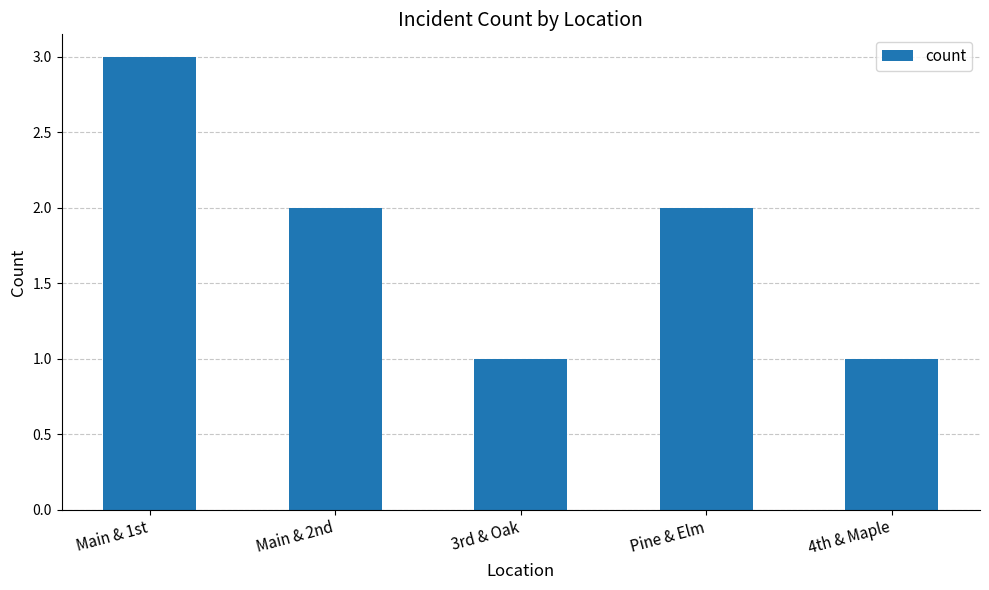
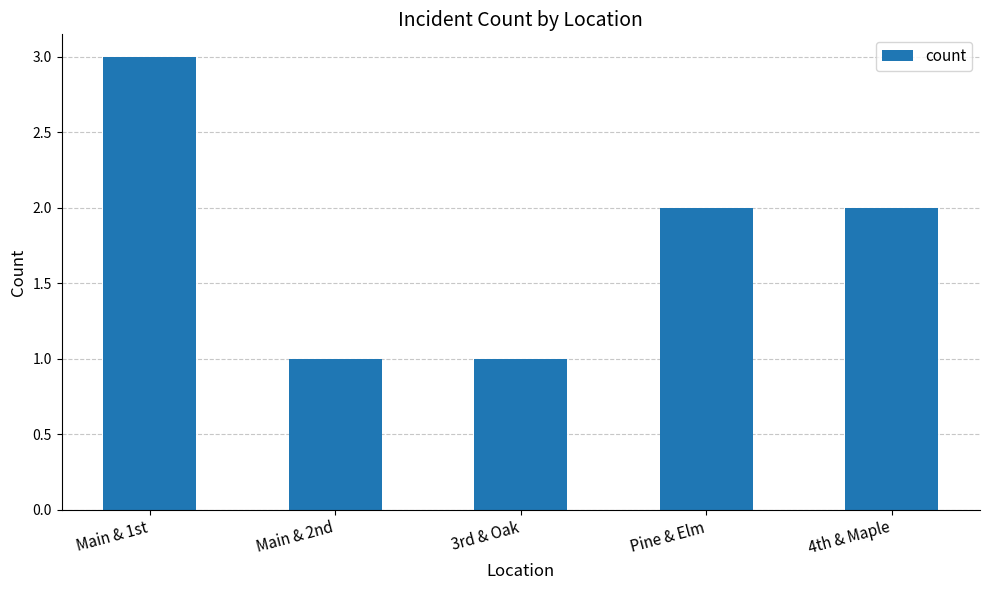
Main & 2nd: 2 -> 1
4th & Maple: 1 -> 2
